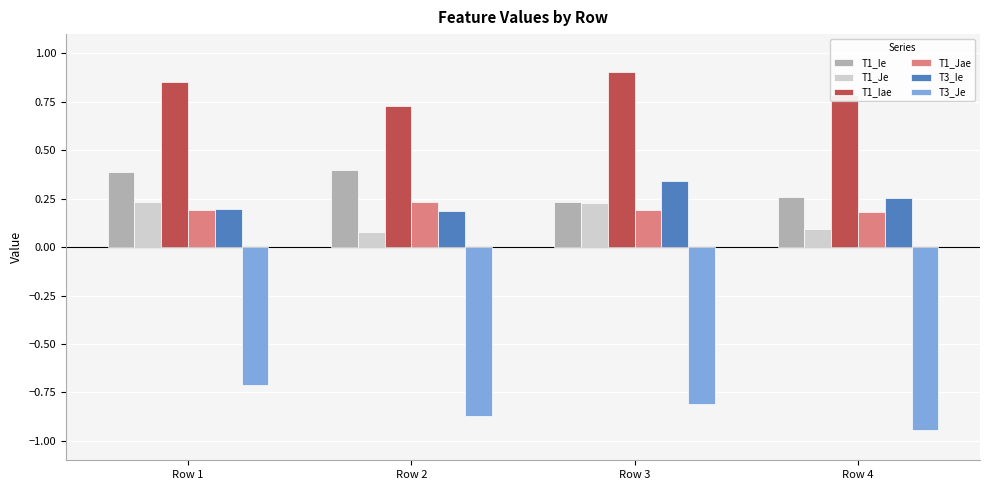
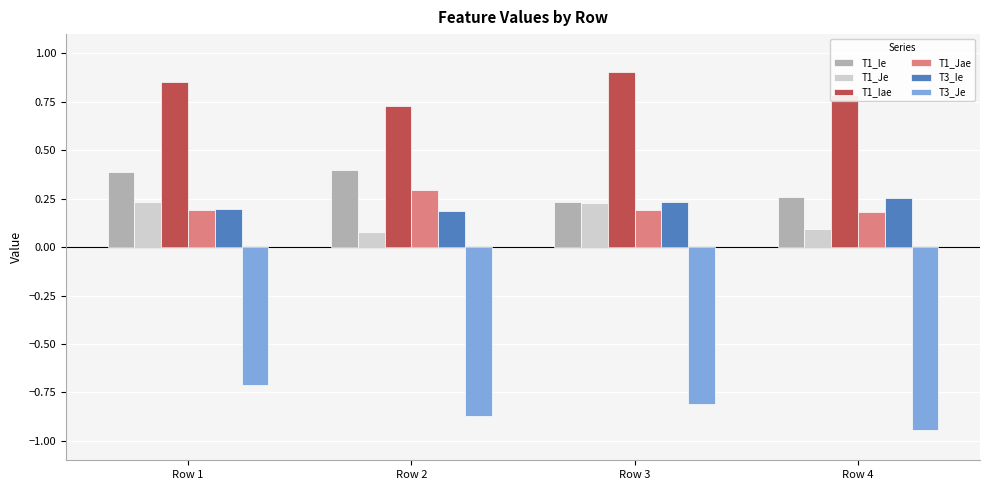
T1_Jae, Row 2: 0.23 -> 0.30
T3_Ie, Row 3: 0.34 -> 0.24
